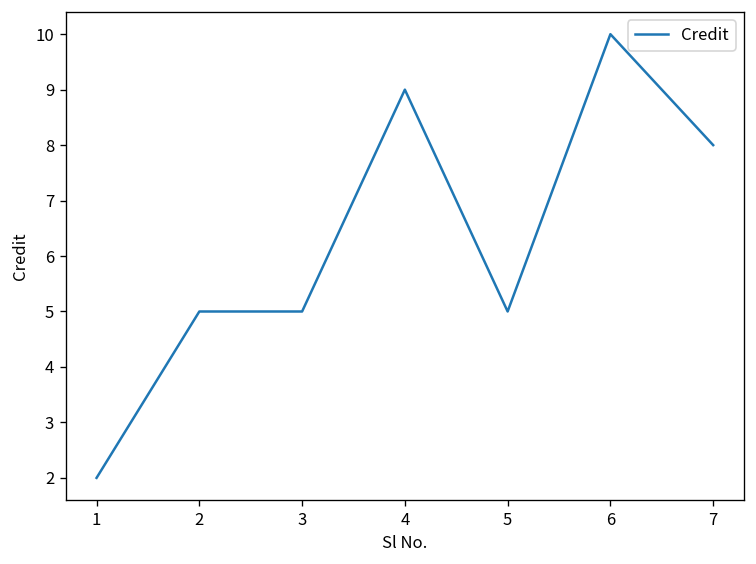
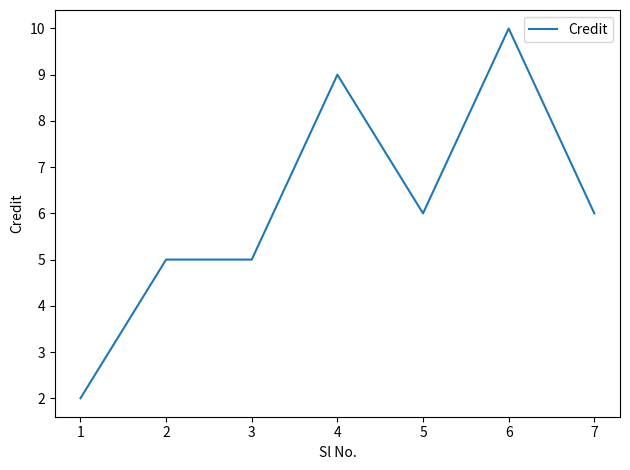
5: 5 -> 6
7: 8 -> 6
